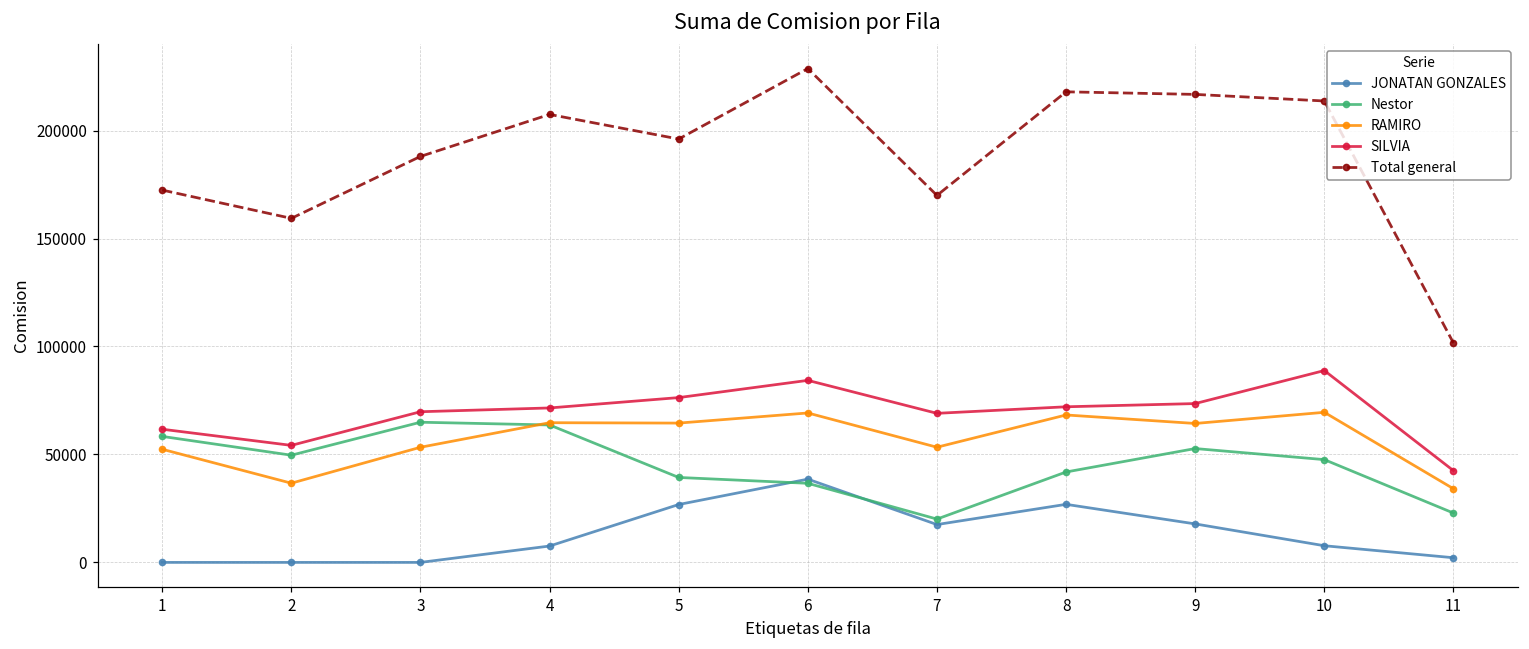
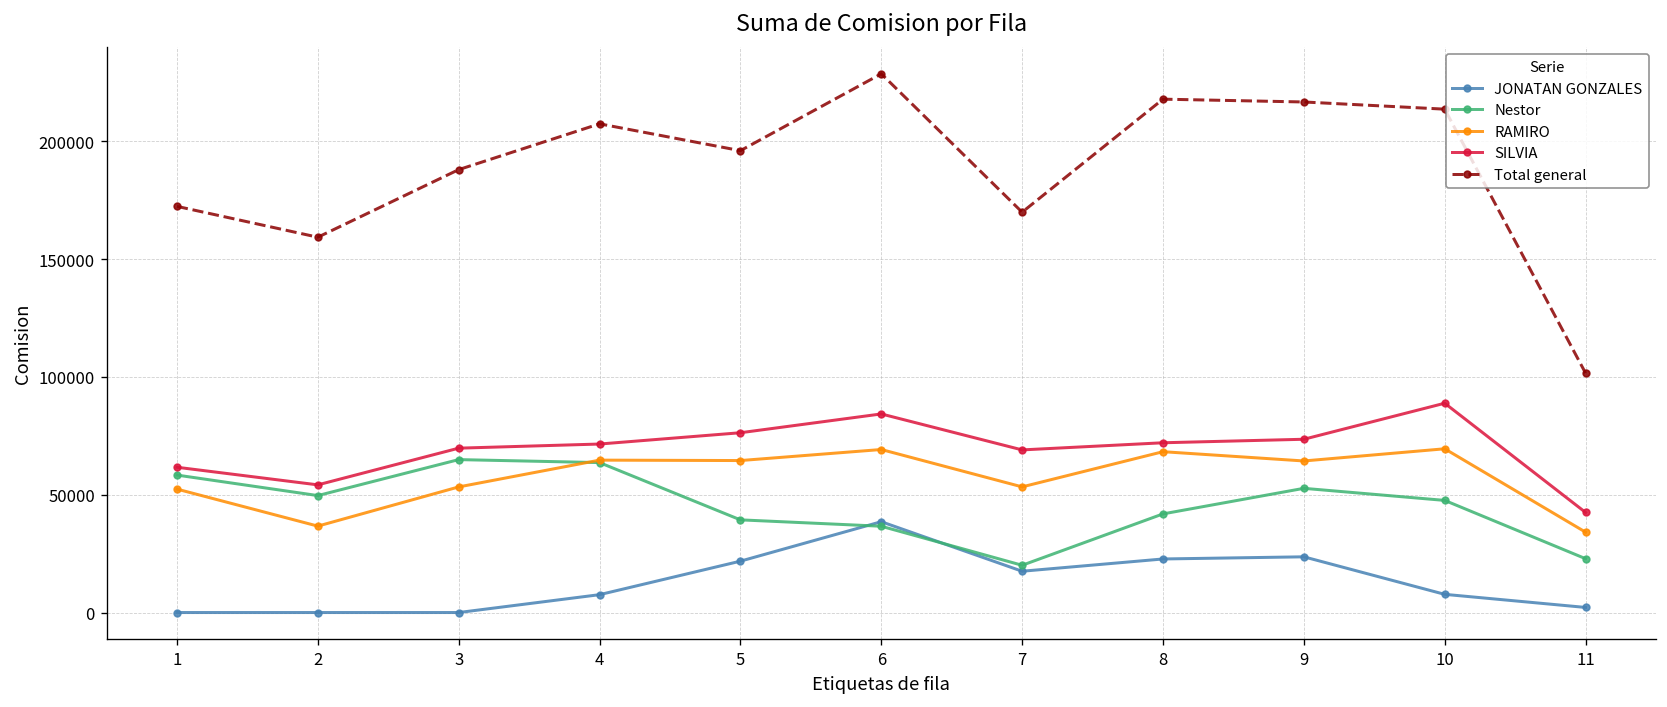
JONATAN GONZALES, 5: 27000 -> 22000
JONATAN GONZALES, 8: 27000 -> 23000
JONATAN GONZALES, 9: 18000 -> 24000
